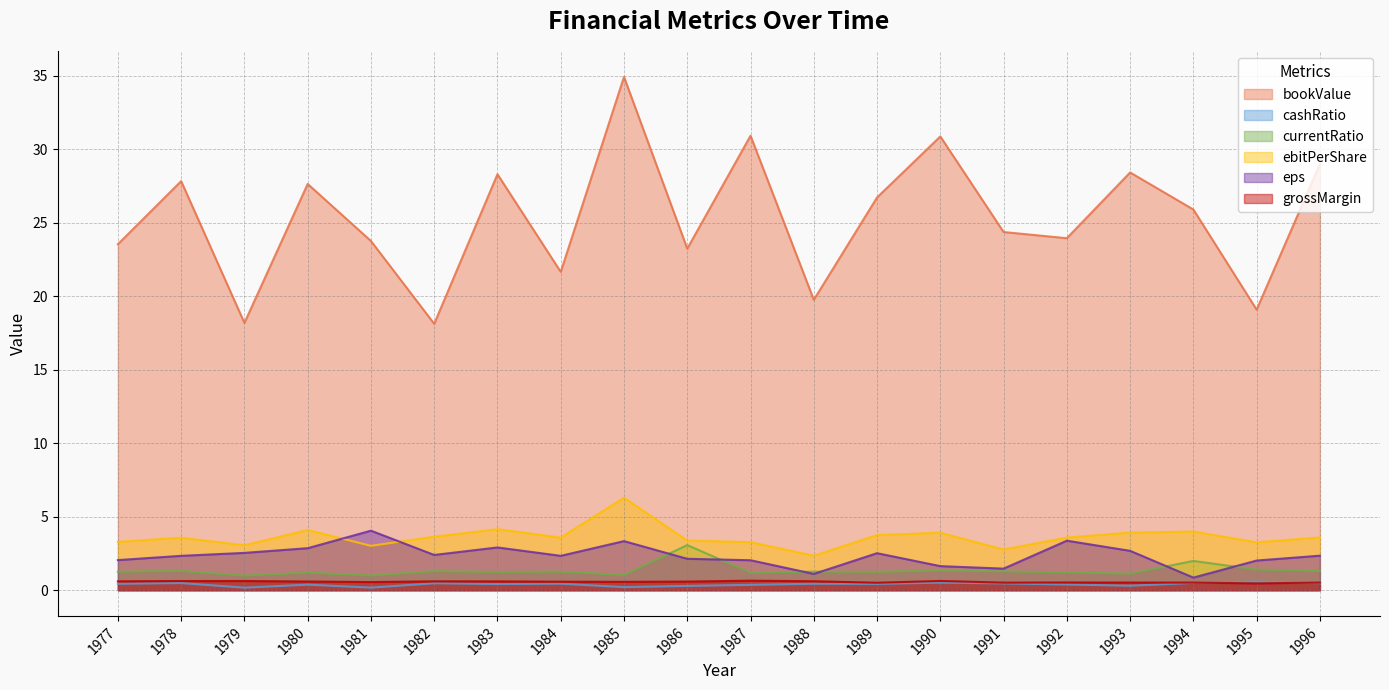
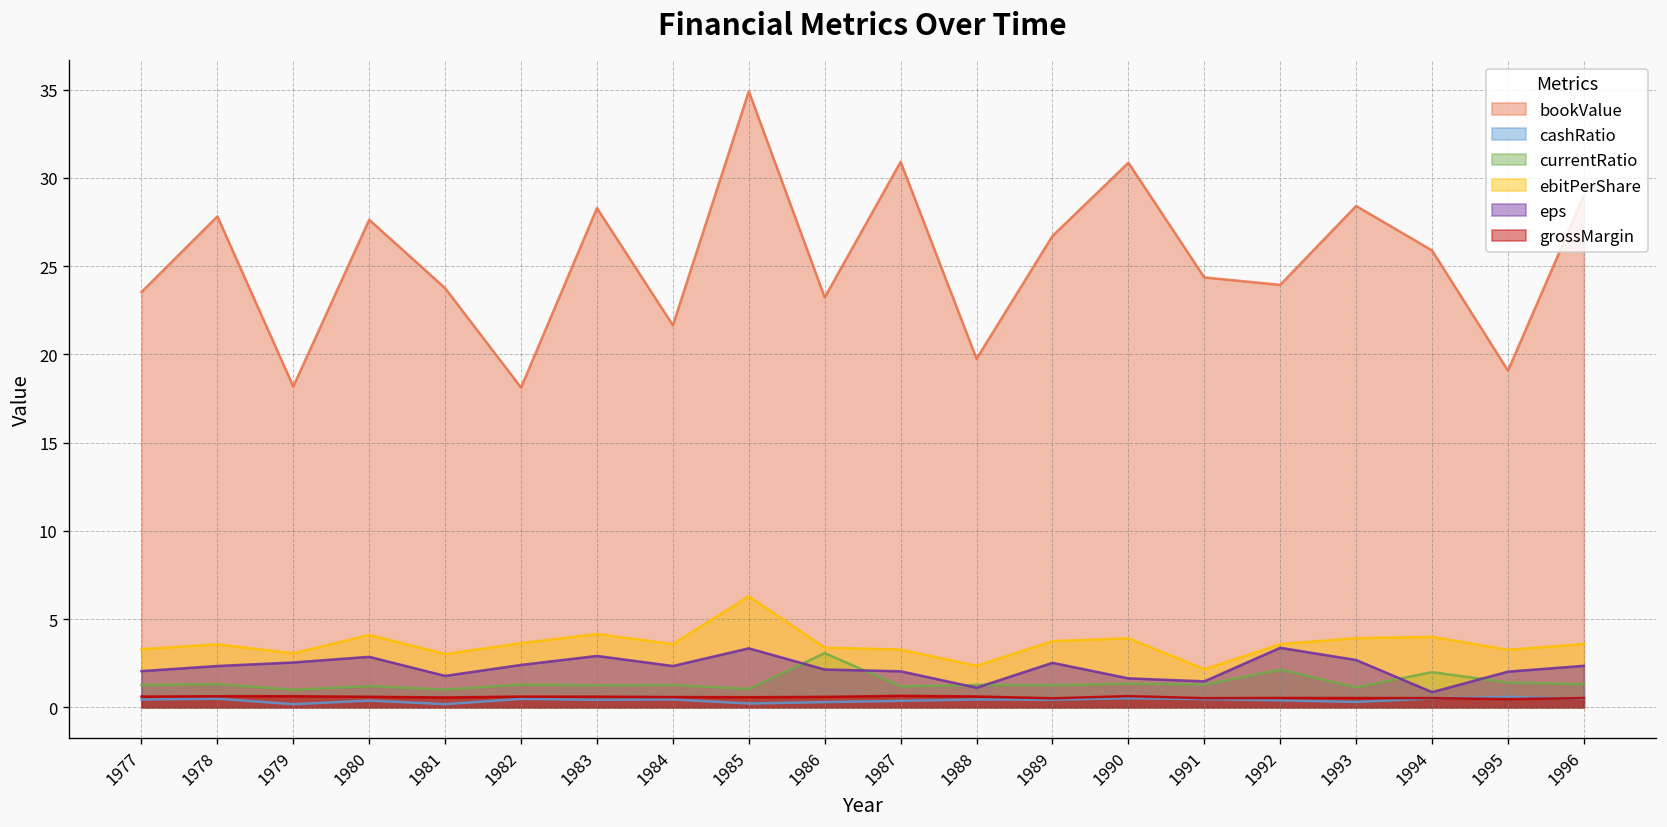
eps, 1981: 4.1 -> 1.8
ebitPerShare, 1991: 2.8 -> 2.2
currentRatio, 1992: 1.2 -> 2.1
